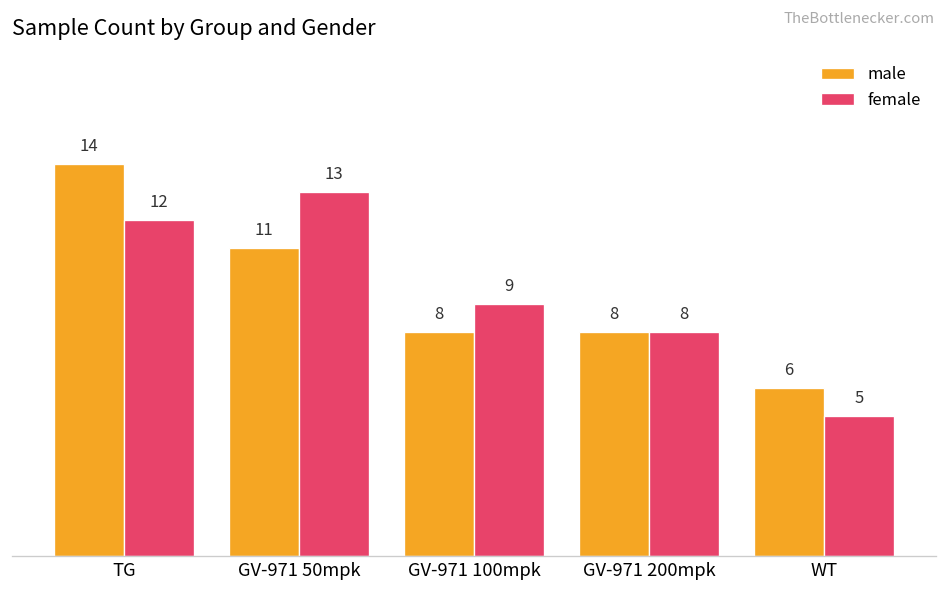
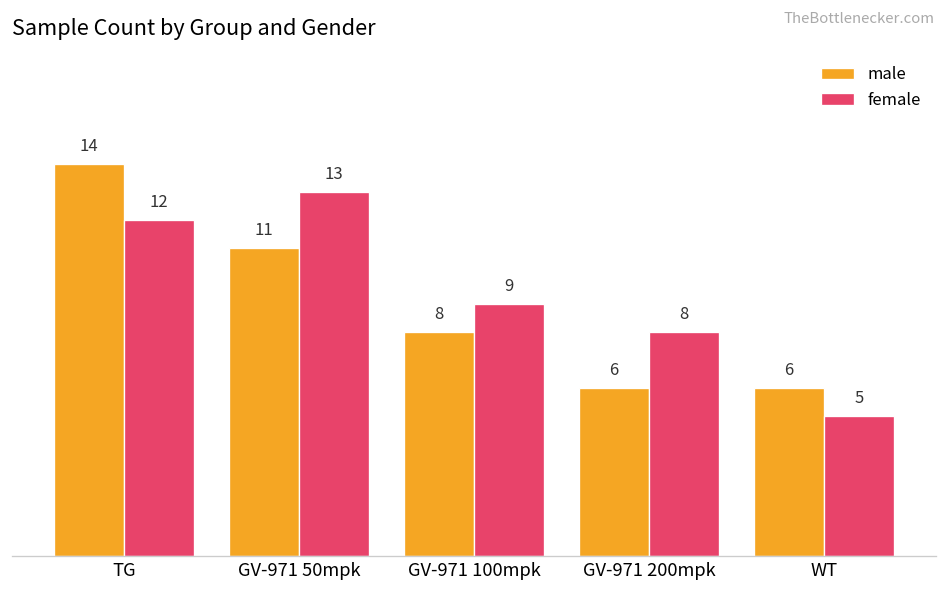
male, GV-971 200mpk: 8 -> 6
